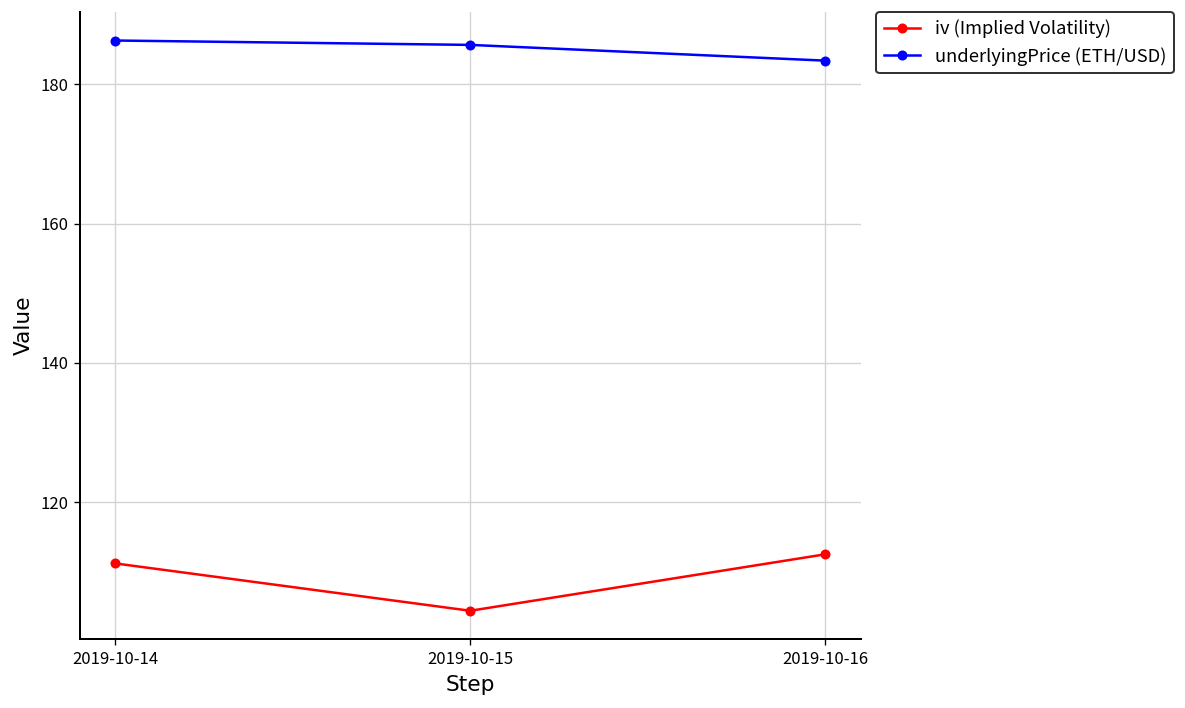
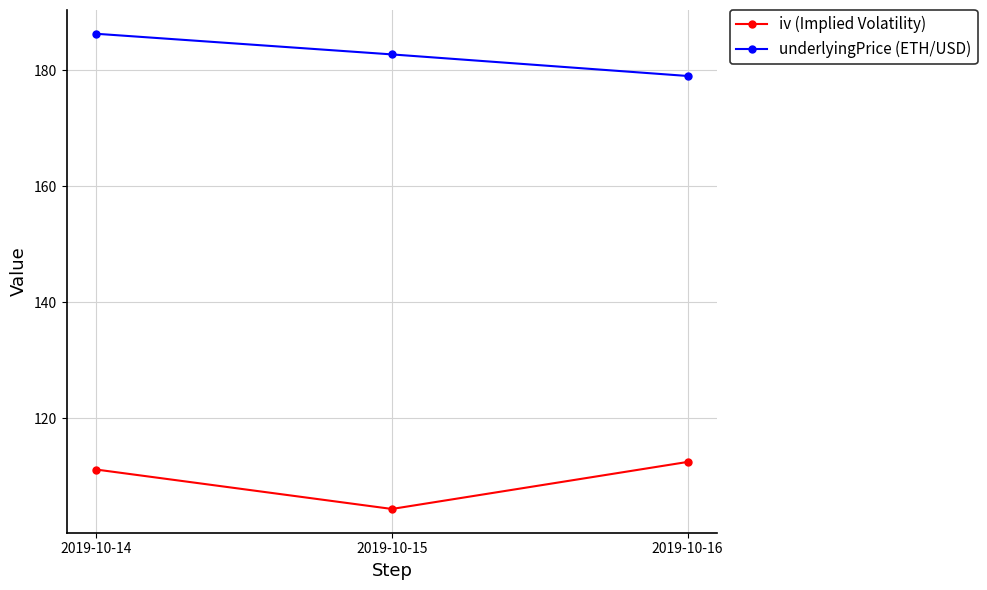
underlyingPrice (ETH/USD), 2019-10-15: 186 -> 183
underlyingPrice (ETH/USD), 2019-10-16: 183 -> 179
